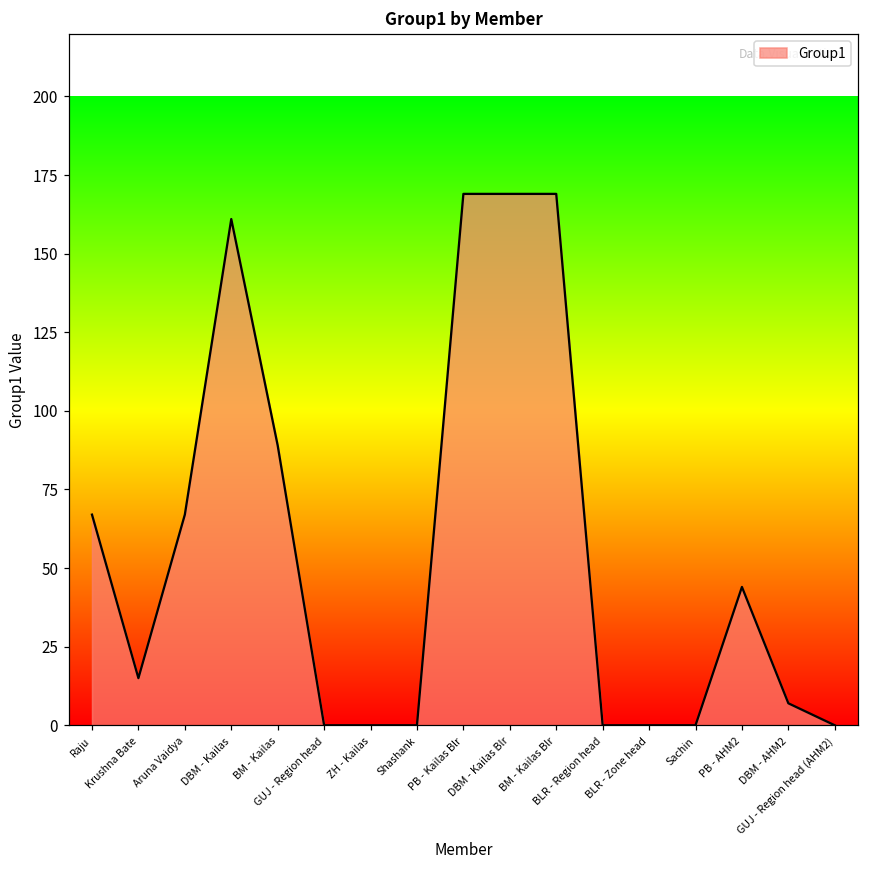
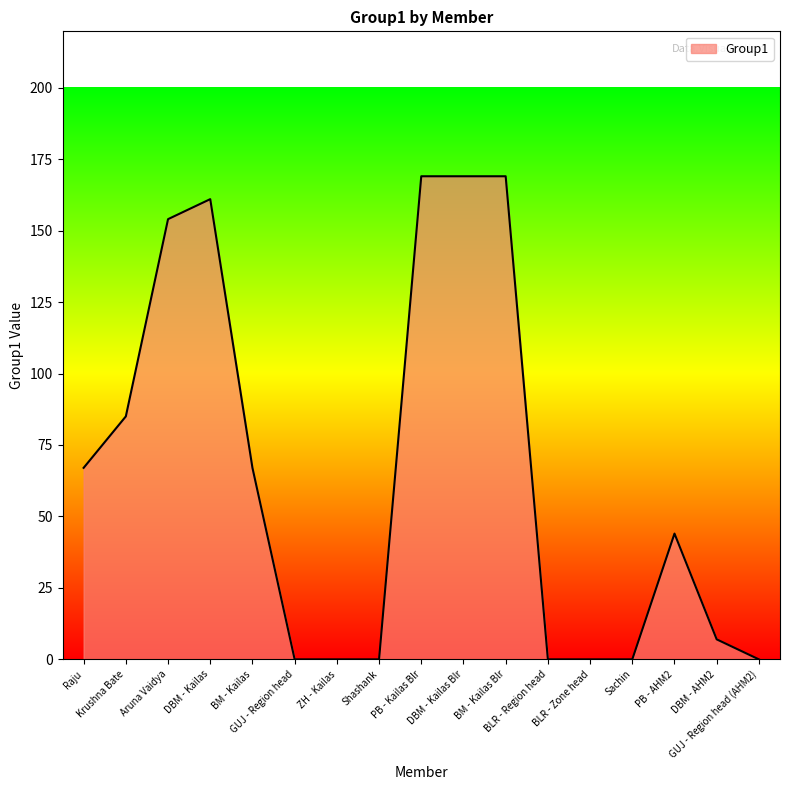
Krushna Bate: 15 -> 85
Aruna Vaidya: 67 -> 154
BM - Kailas: 89 -> 67
